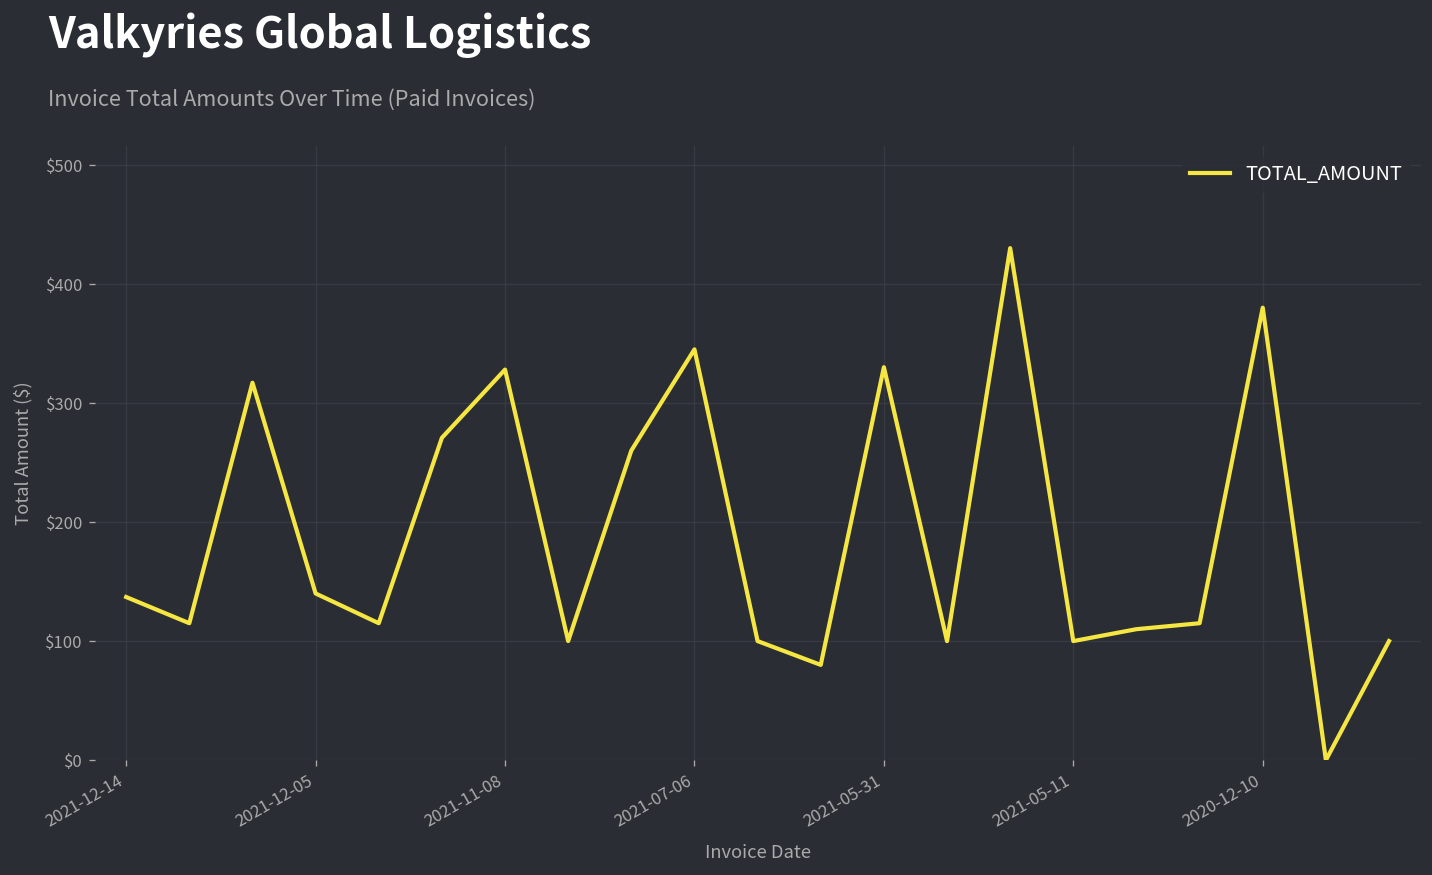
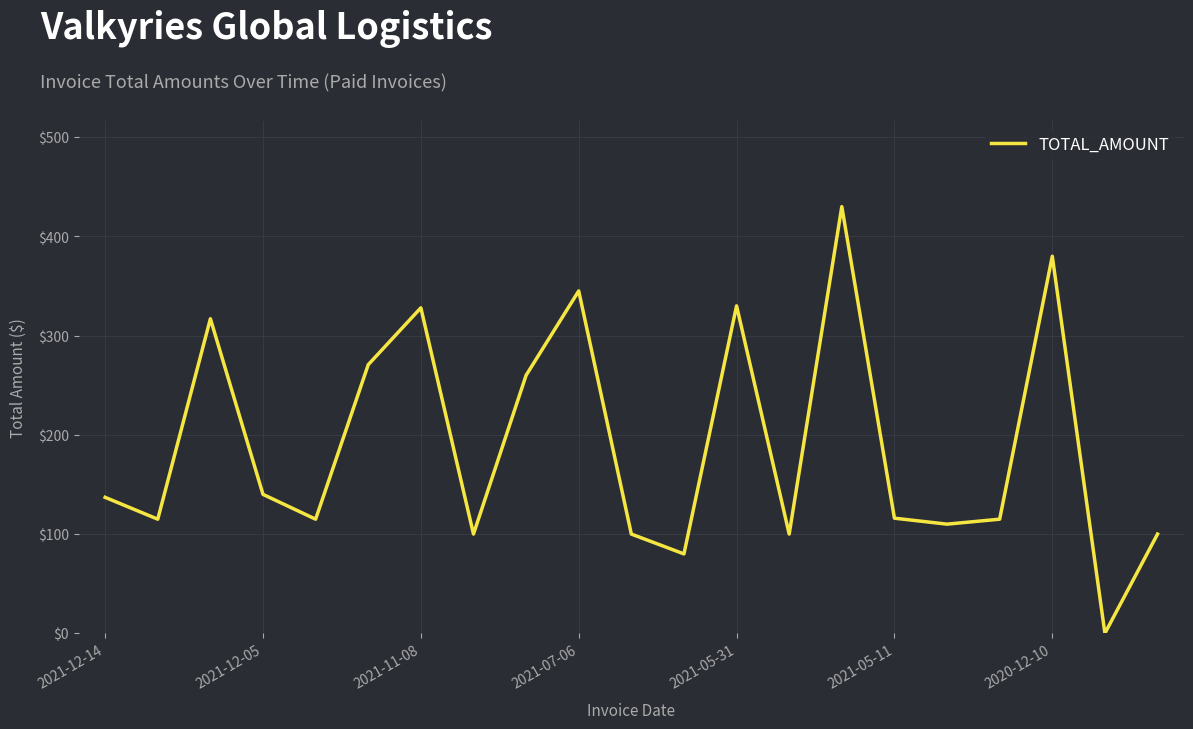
2021-05-11: $100 -> $120
